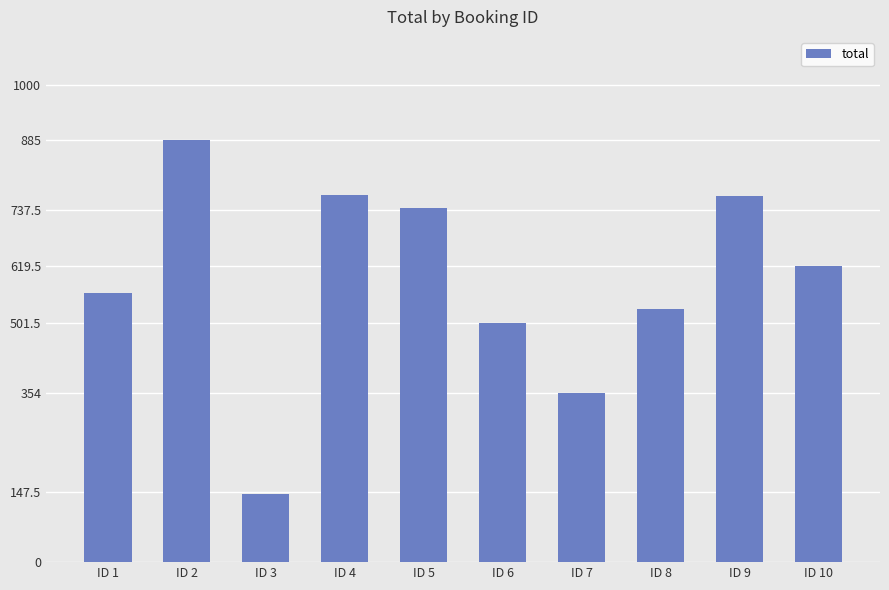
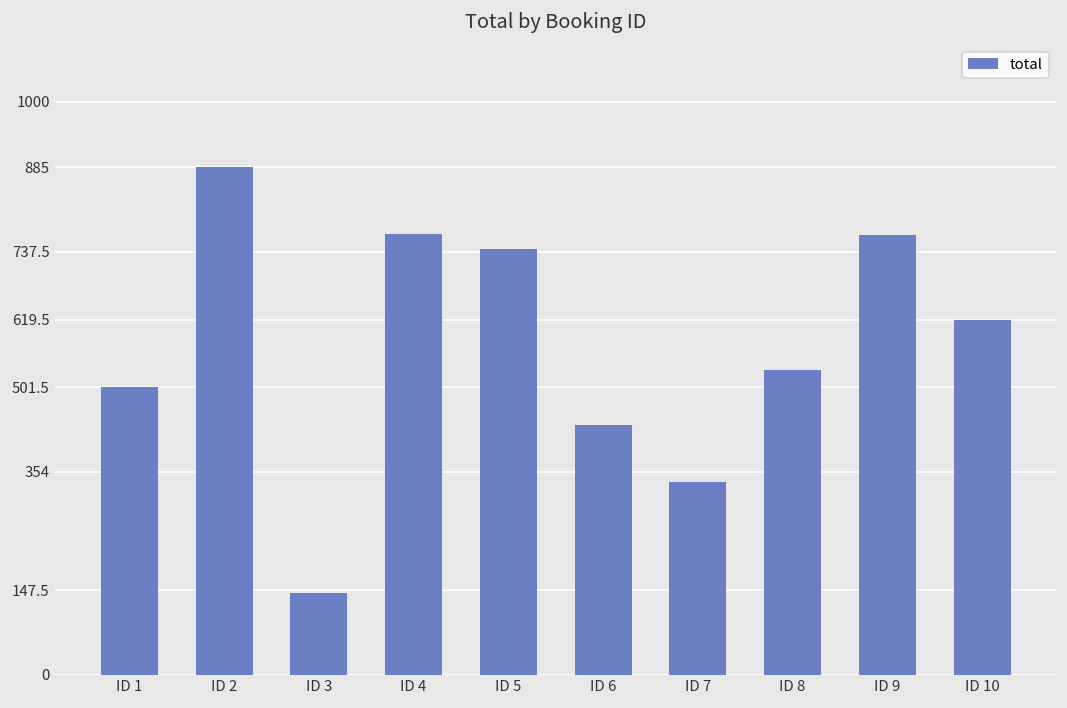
ID 1: 560 -> 500
ID 6: 500 -> 440
ID 7: 350 -> 340
